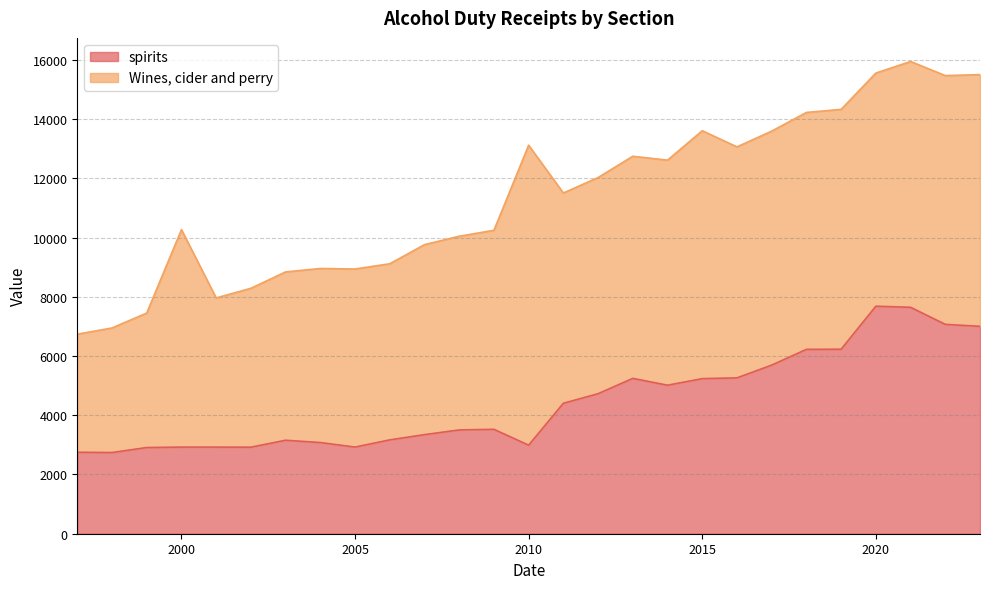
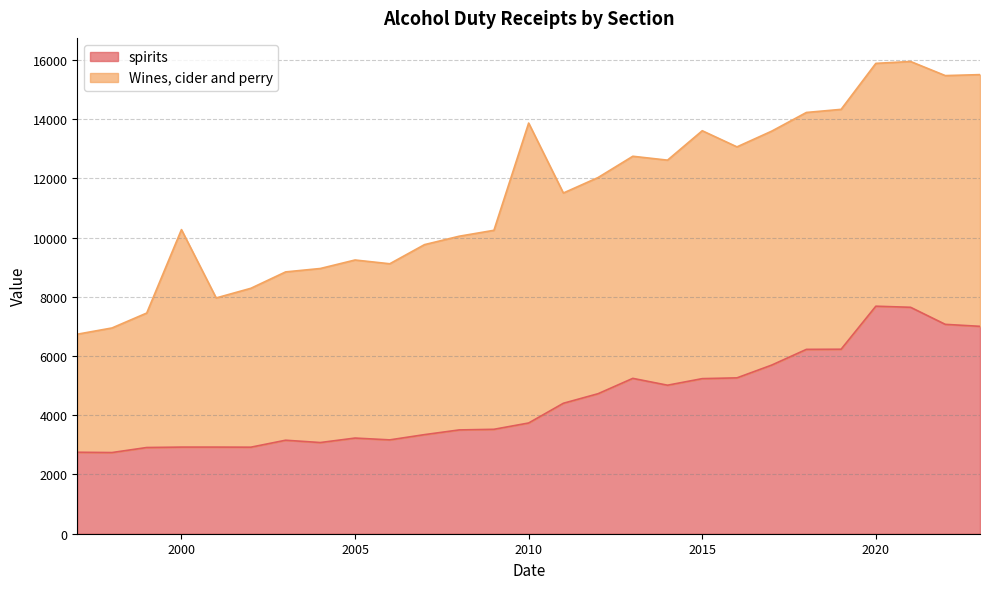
spirits, 2005: 2900 -> 3200
spirits, 2010: 3000 -> 3700
Wines, cider and perry, 2020: 7900 -> 8200
